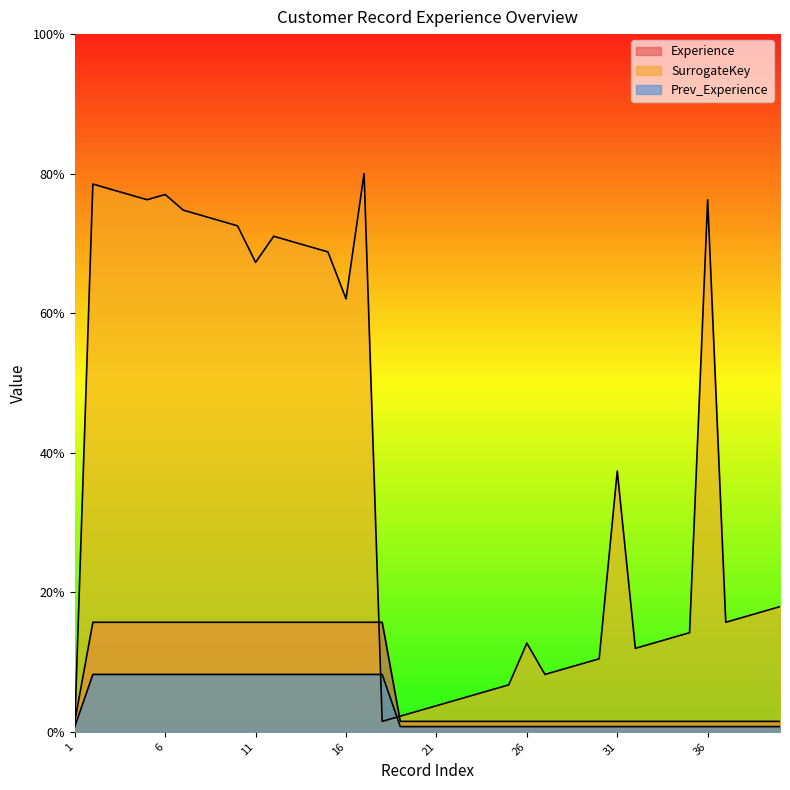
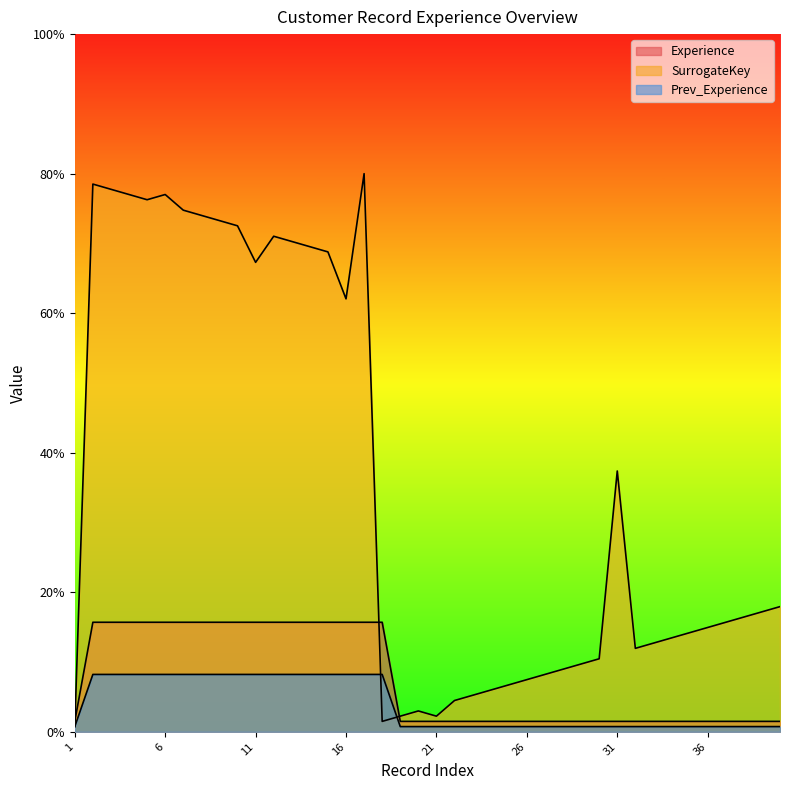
SurrogateKey, 21: 4% -> 2%
SurrogateKey, 26: 13% -> 7%
SurrogateKey, 36: 76% -> 15%
